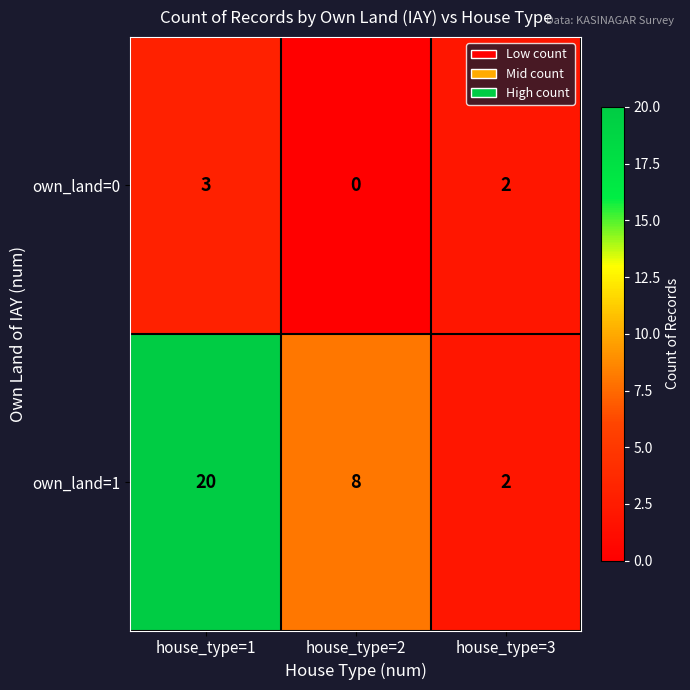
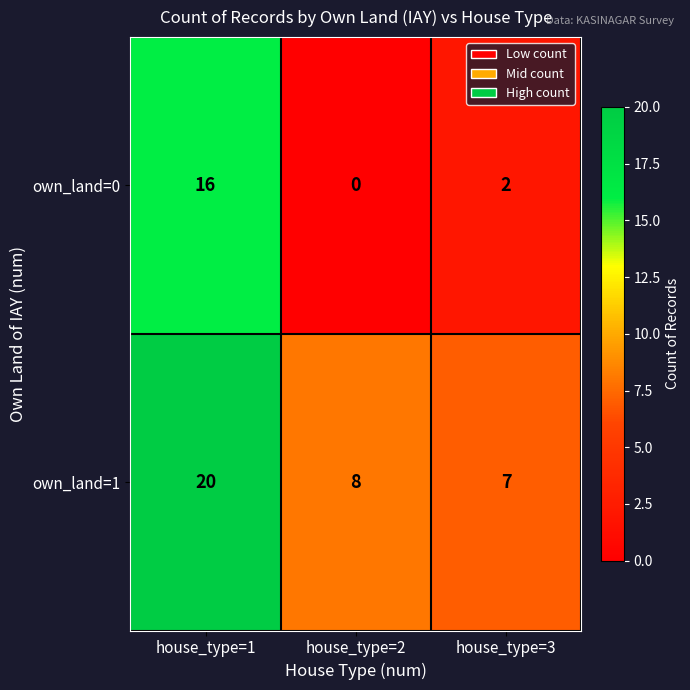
own_land=0, house_type=1: 3 -> 16
own_land=1, house_type=3: 2 -> 7
